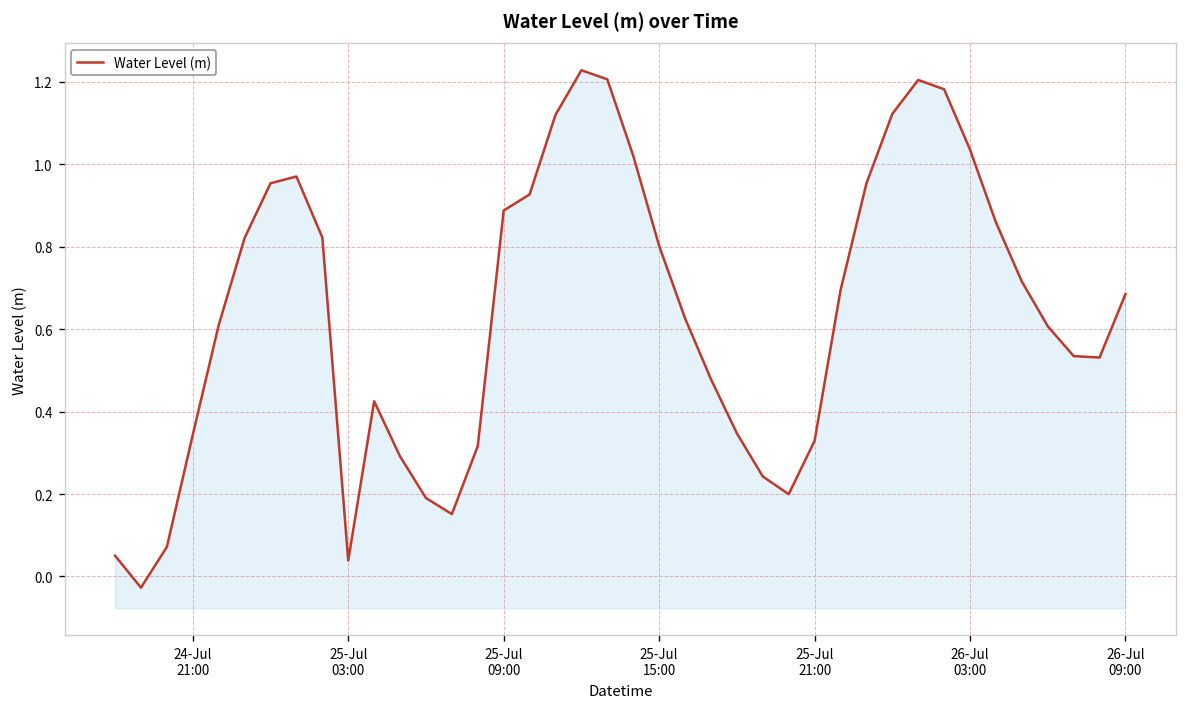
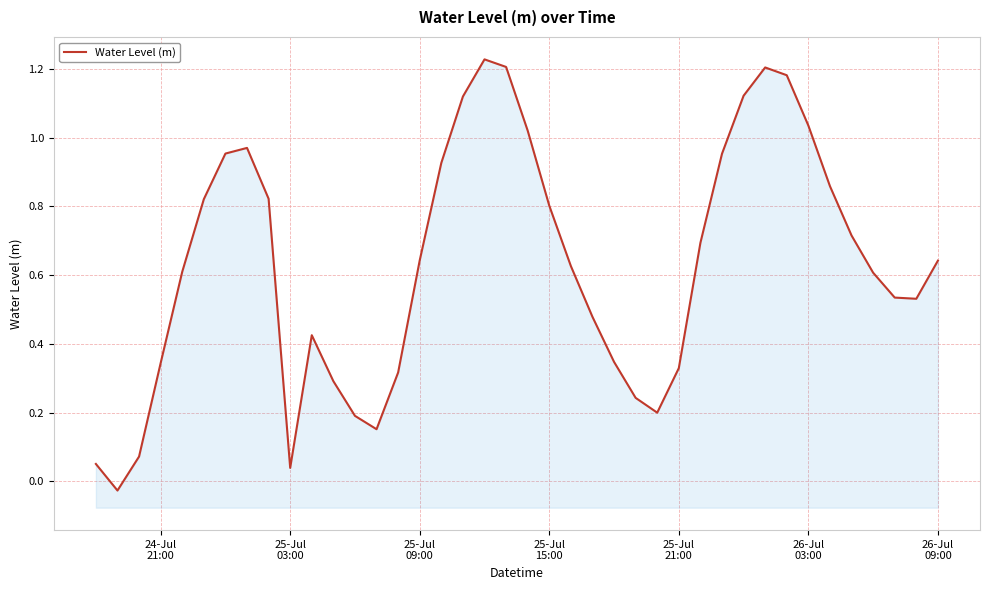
25-Jul 09:00: 0.89 -> 0.64
26-Jul 09:00: 0.69 -> 0.64
